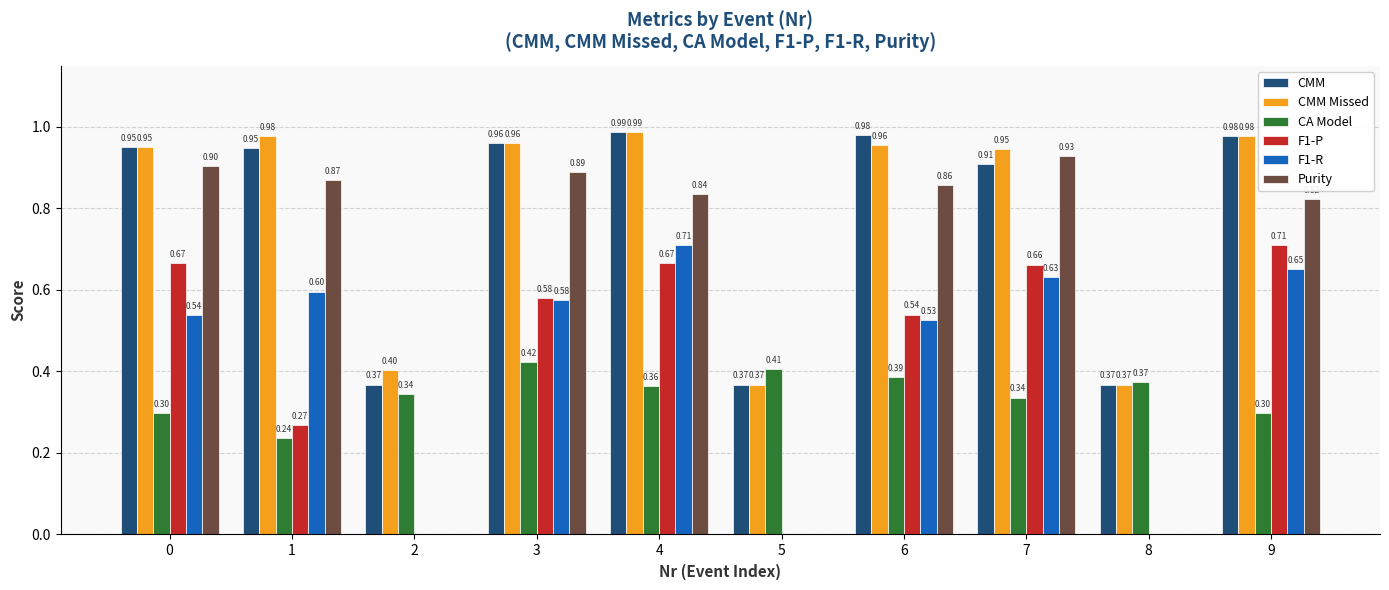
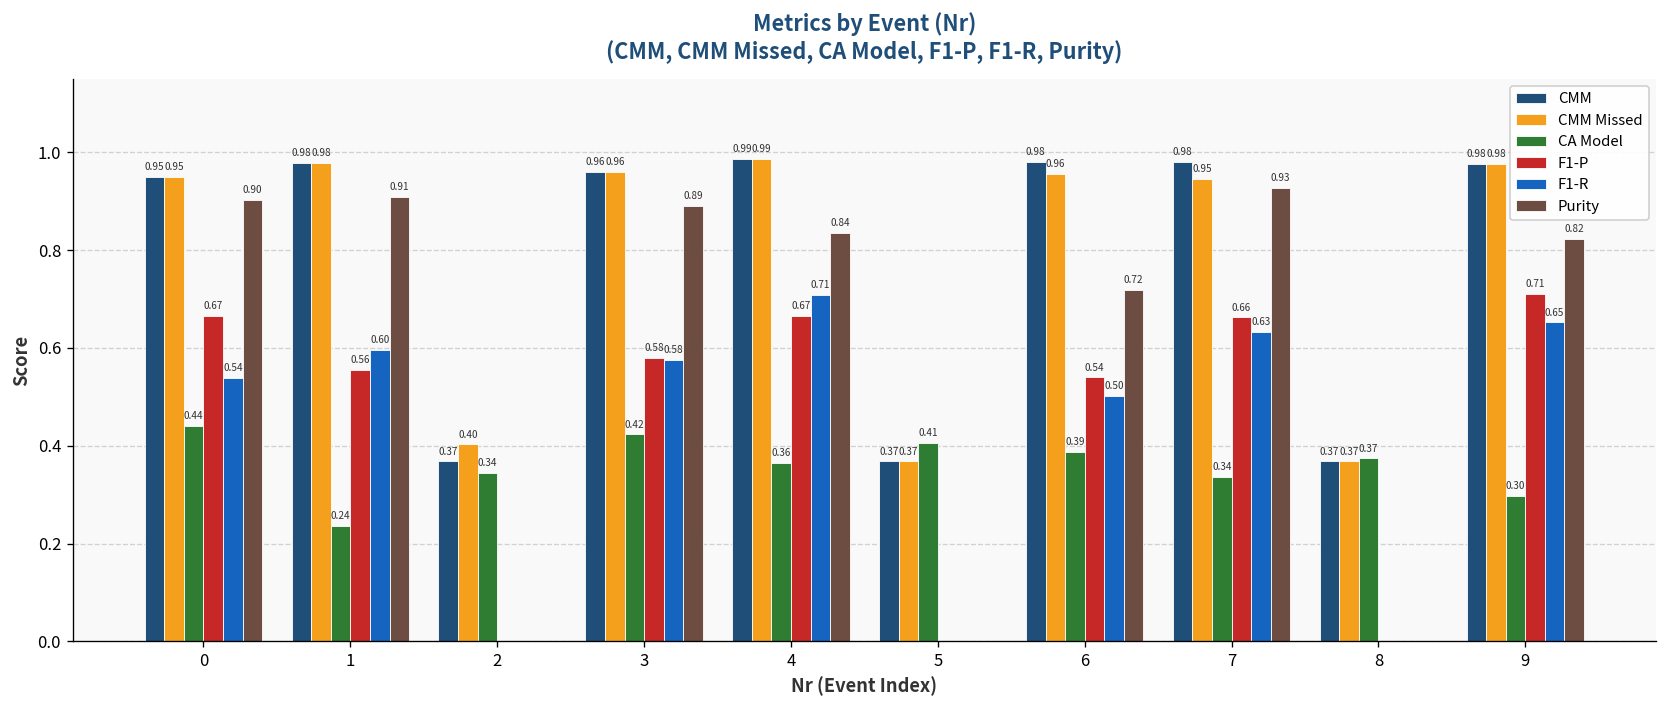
CA Model, 0: 0.30 -> 0.44
CMM, 1: 0.95 -> 0.98
F1-P, 1: 0.27 -> 0.56
Purity, 1: 0.87 -> 0.91
F1-R, 6: 0.53 -> 0.50
Purity, 6: 0.86 -> 0.72
CMM, 7: 0.91 -> 0.98
